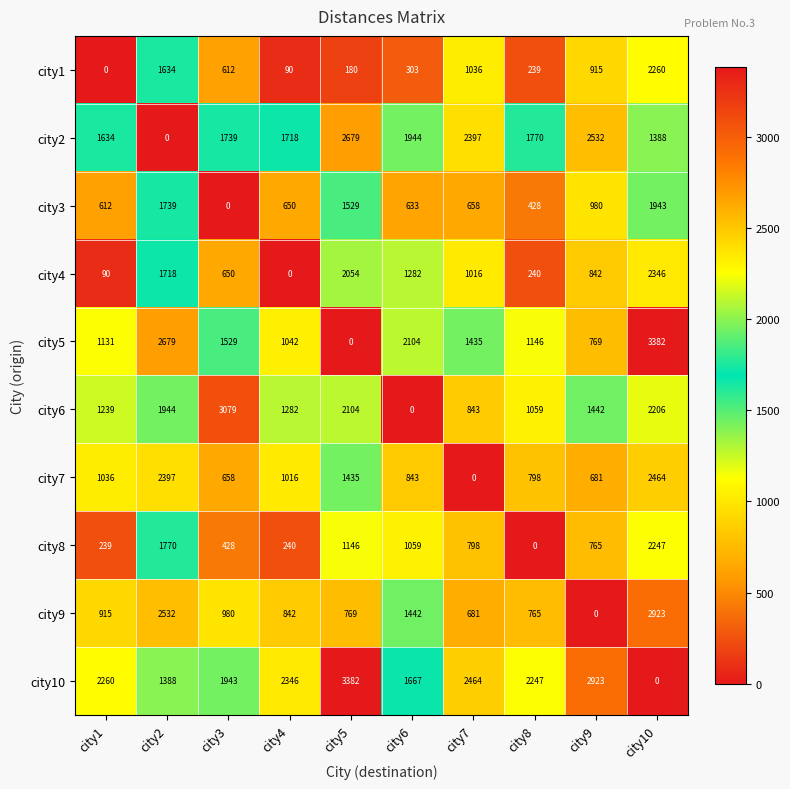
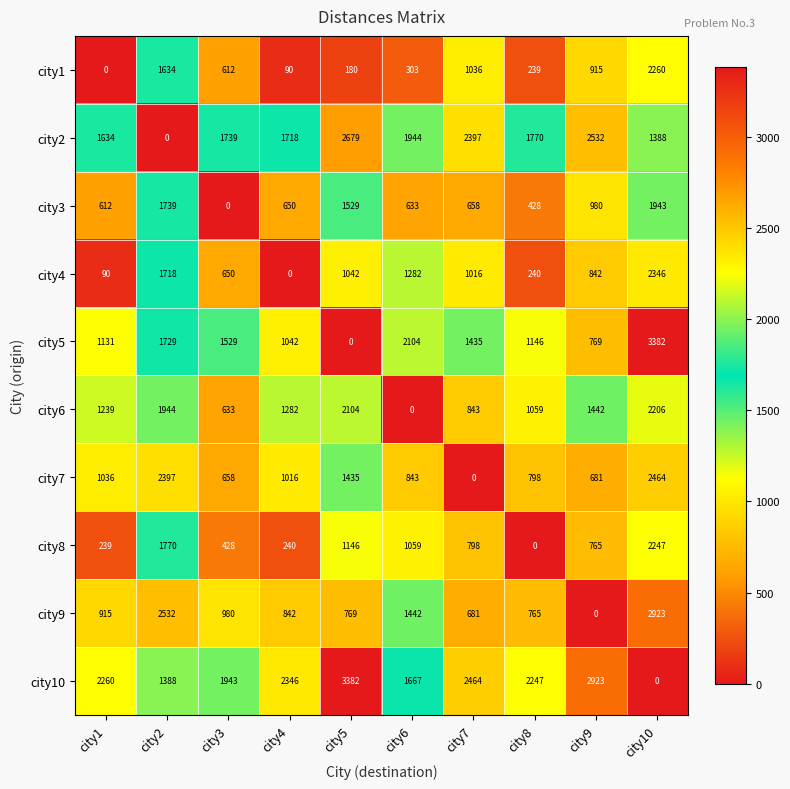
city4, city5: 2054 -> 1042
city5, city2: 2679 -> 1729
city6, city3: 3079 -> 633
